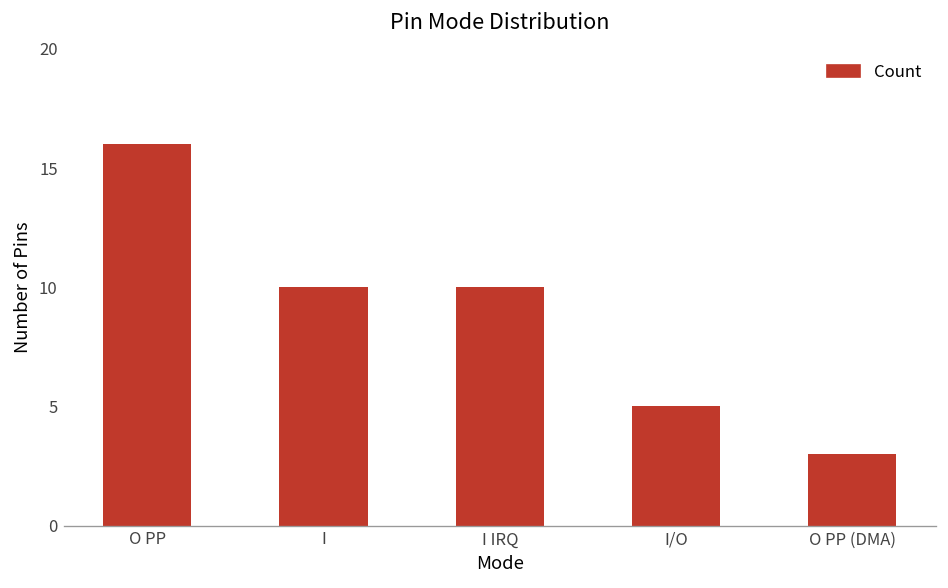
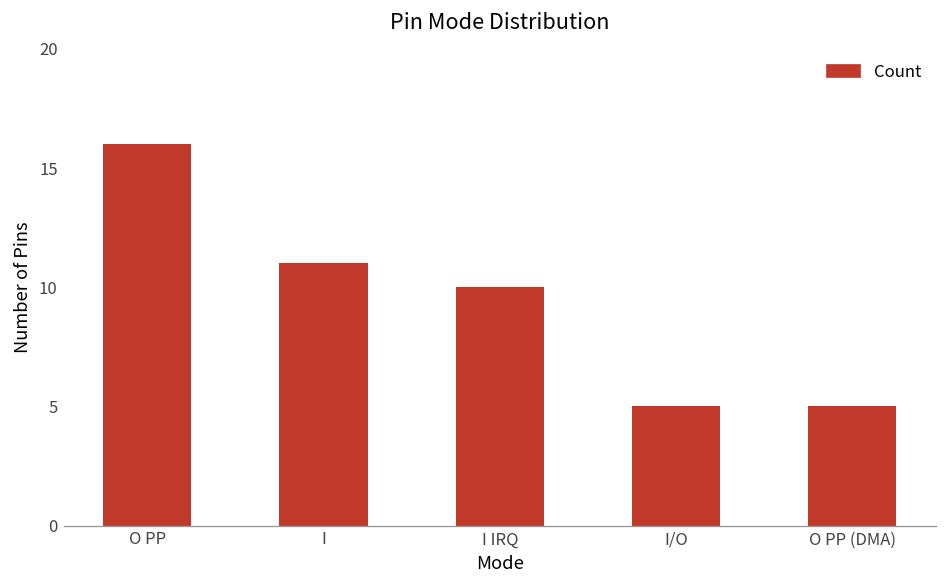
I: 10 -> 11
O PP (DMA): 3 -> 5
